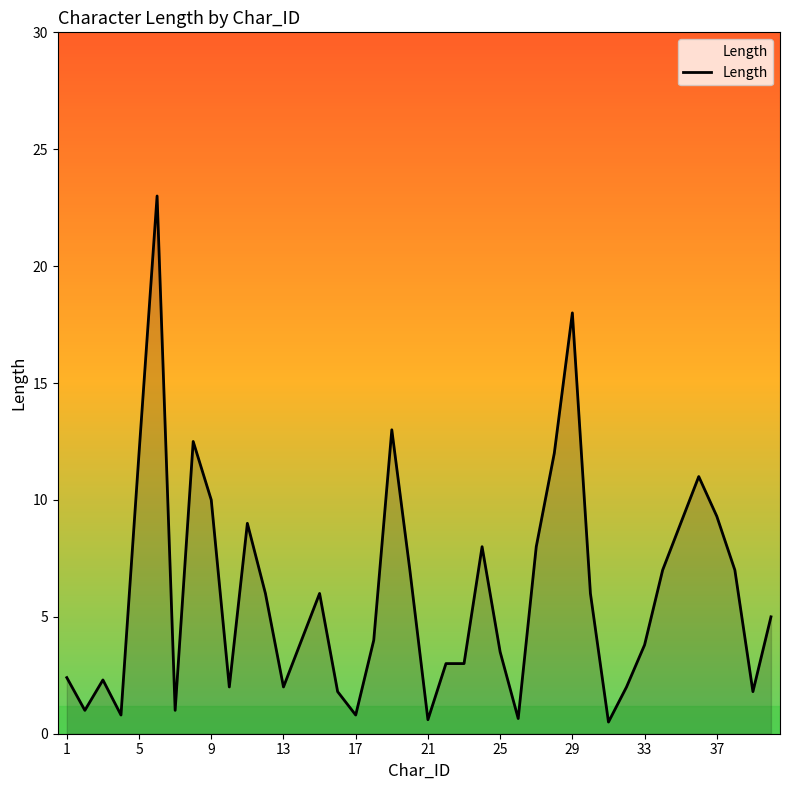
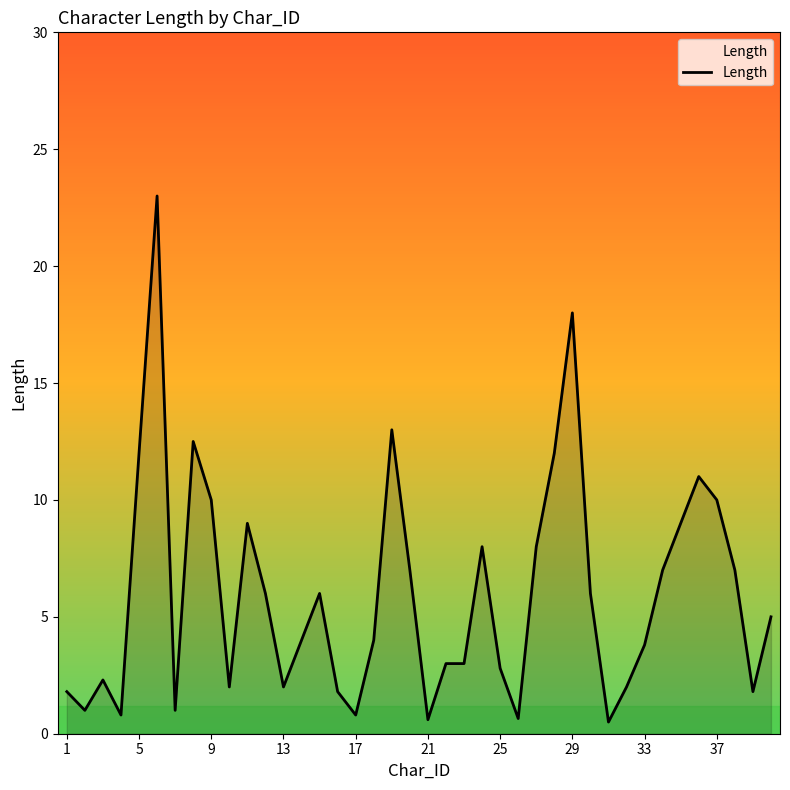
1: 2.4 -> 1.8
25: 3.5 -> 2.8
37: 9.3 -> 10.0
